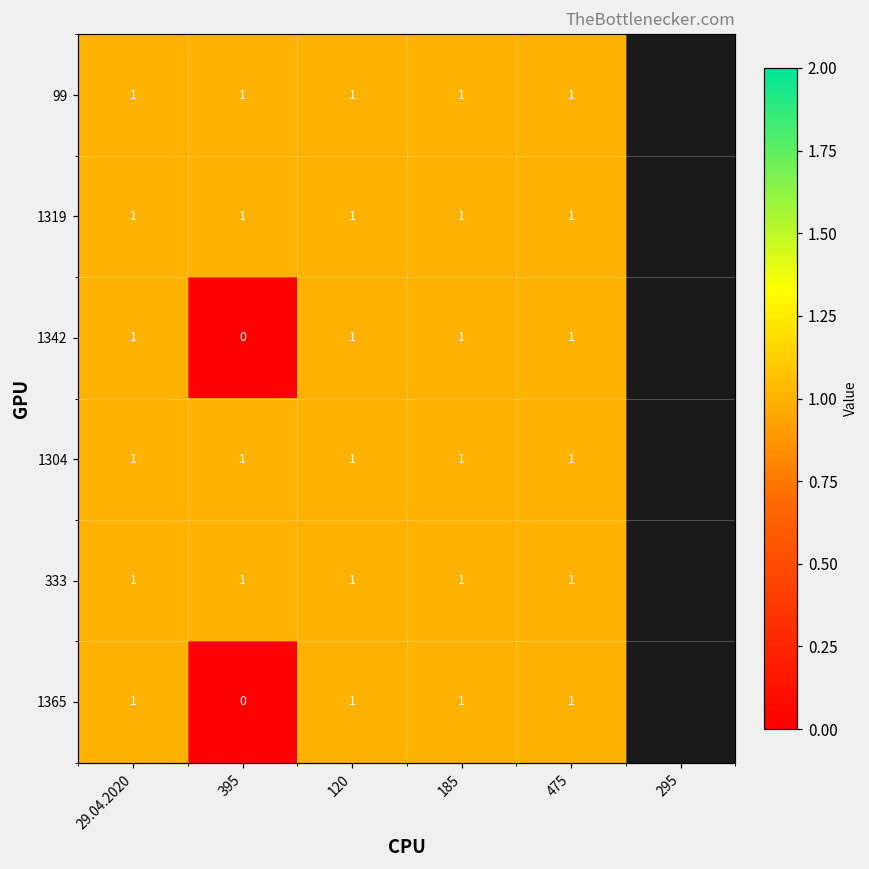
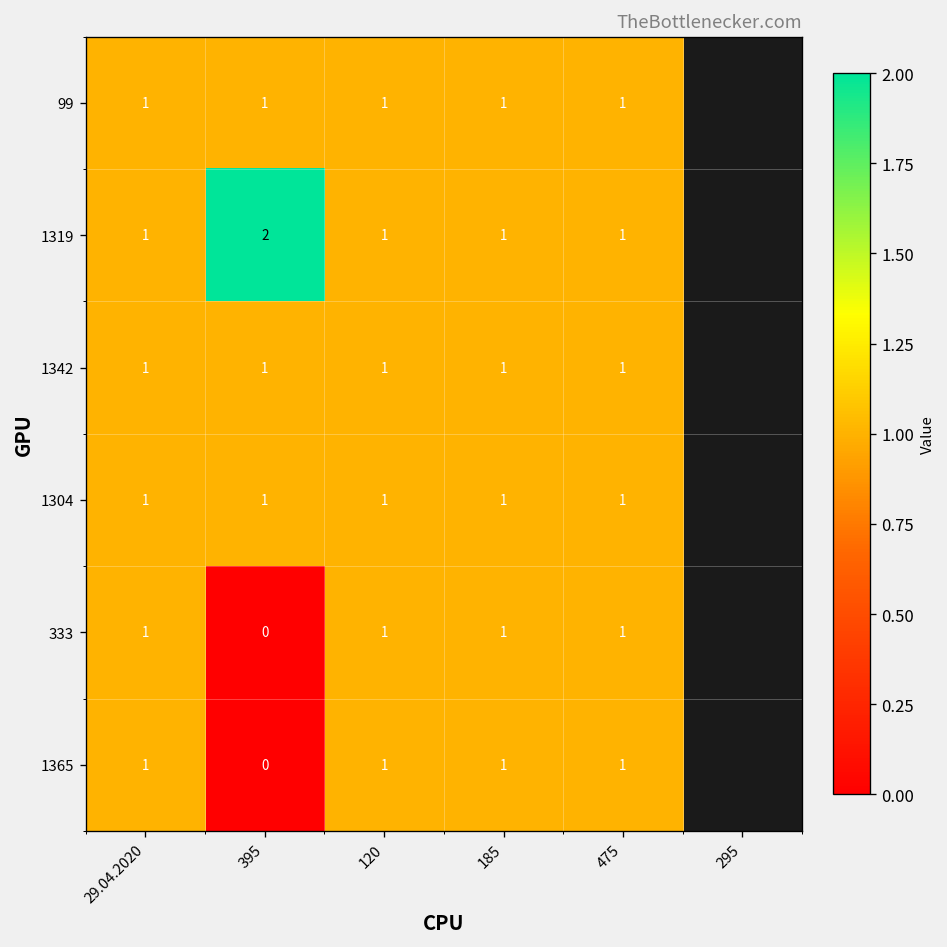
1319, 395: 1 -> 2
1342, 395: 0 -> 1
333, 395: 1 -> 0
